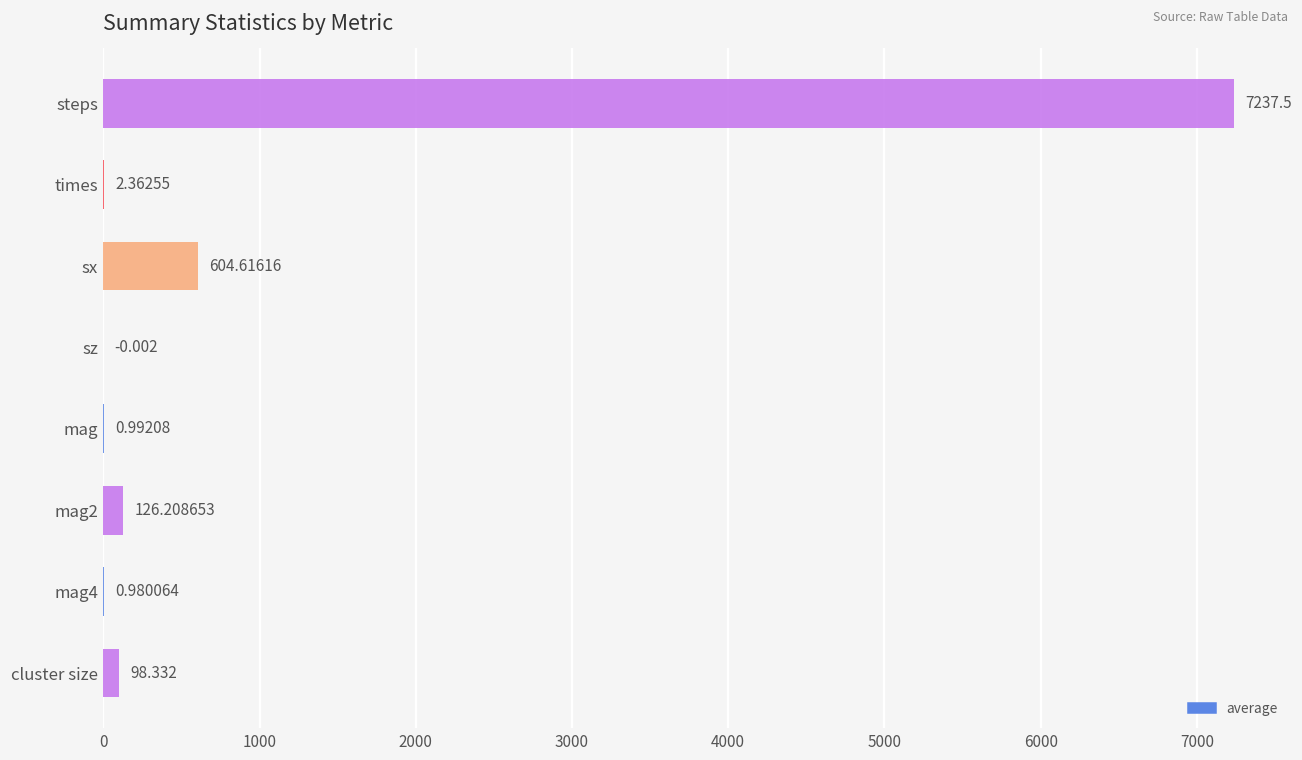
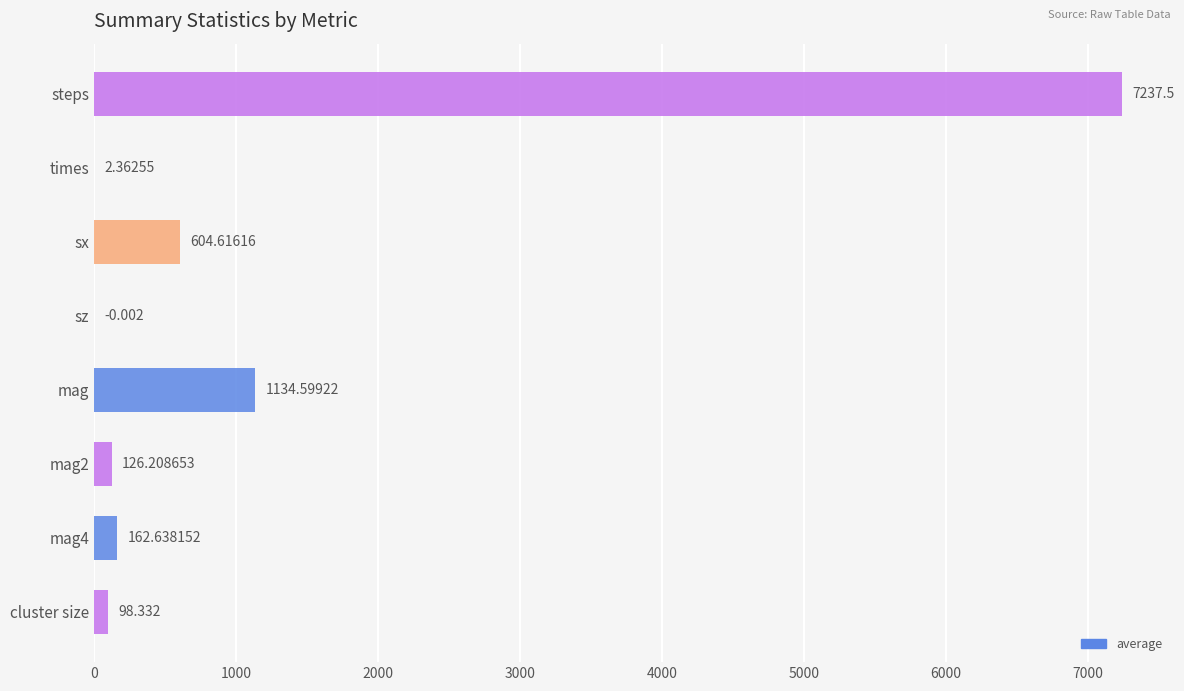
mag: 0.99208 -> 1134.59922
mag4: 0.980064 -> 162.638152
